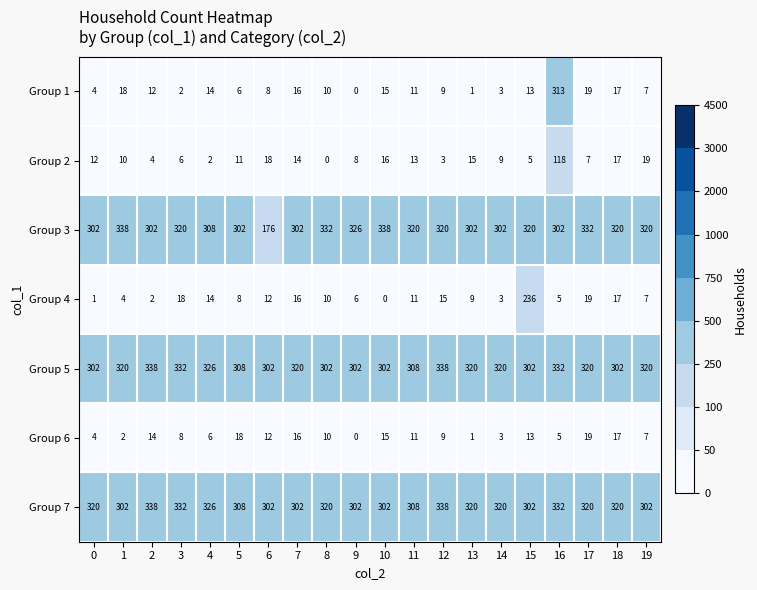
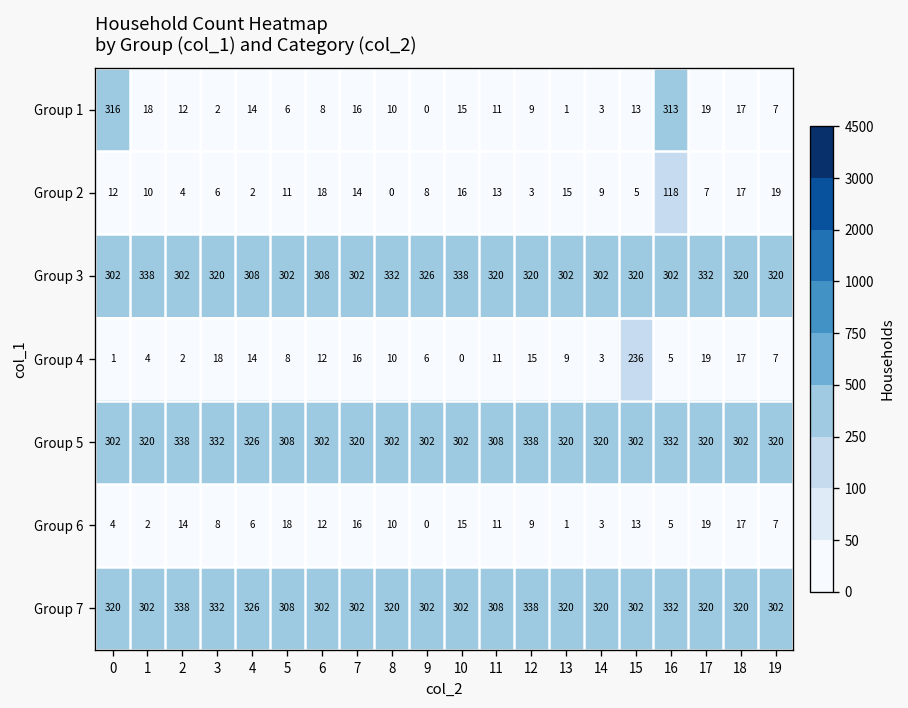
Group 1, 0: 4 -> 316
Group 3, 6: 176 -> 308
